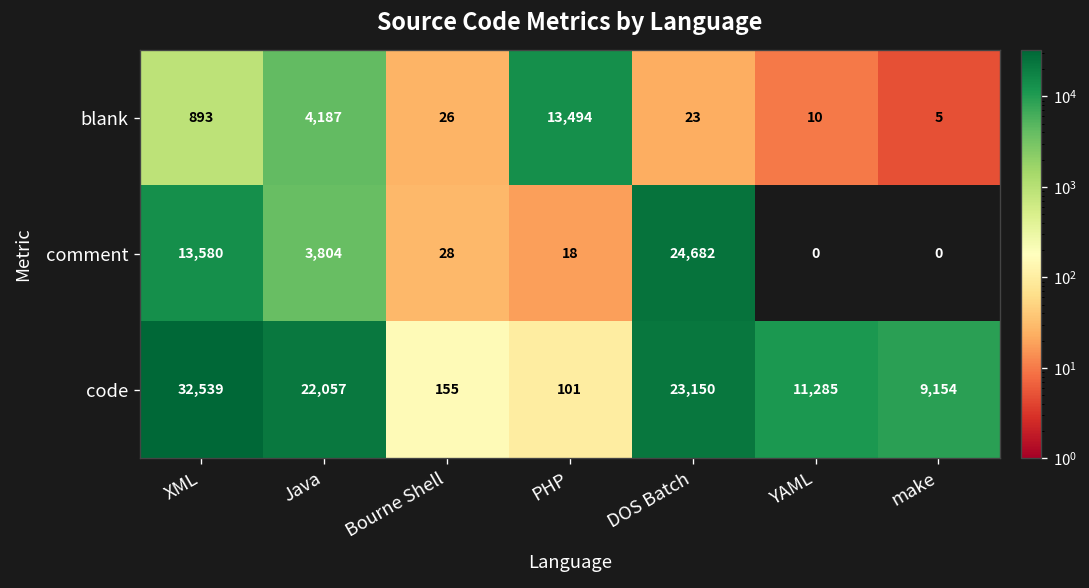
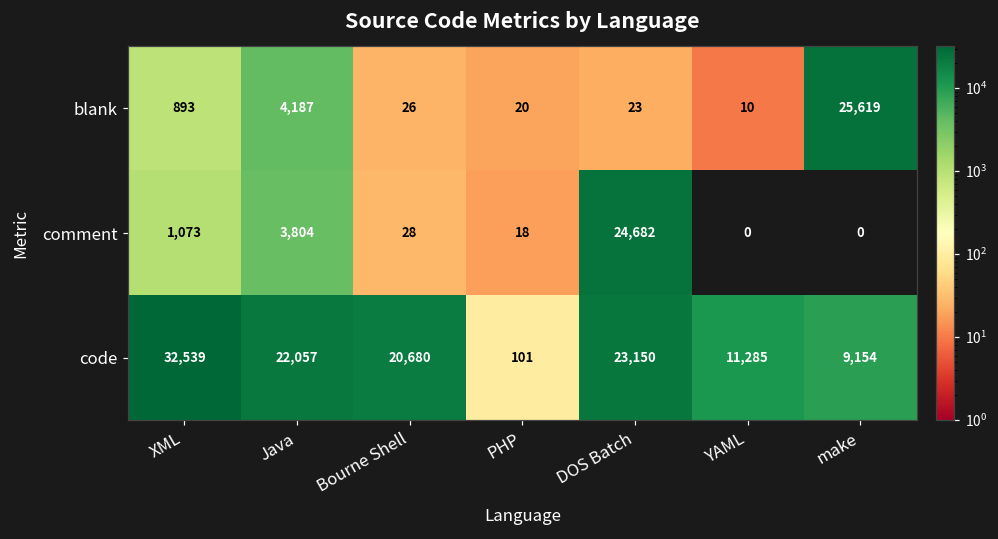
blank, PHP: 13,494 -> 20
blank, make: 5 -> 25,619
comment, XML: 13,580 -> 1,073
code, Bourne Shell: 155 -> 20,680
